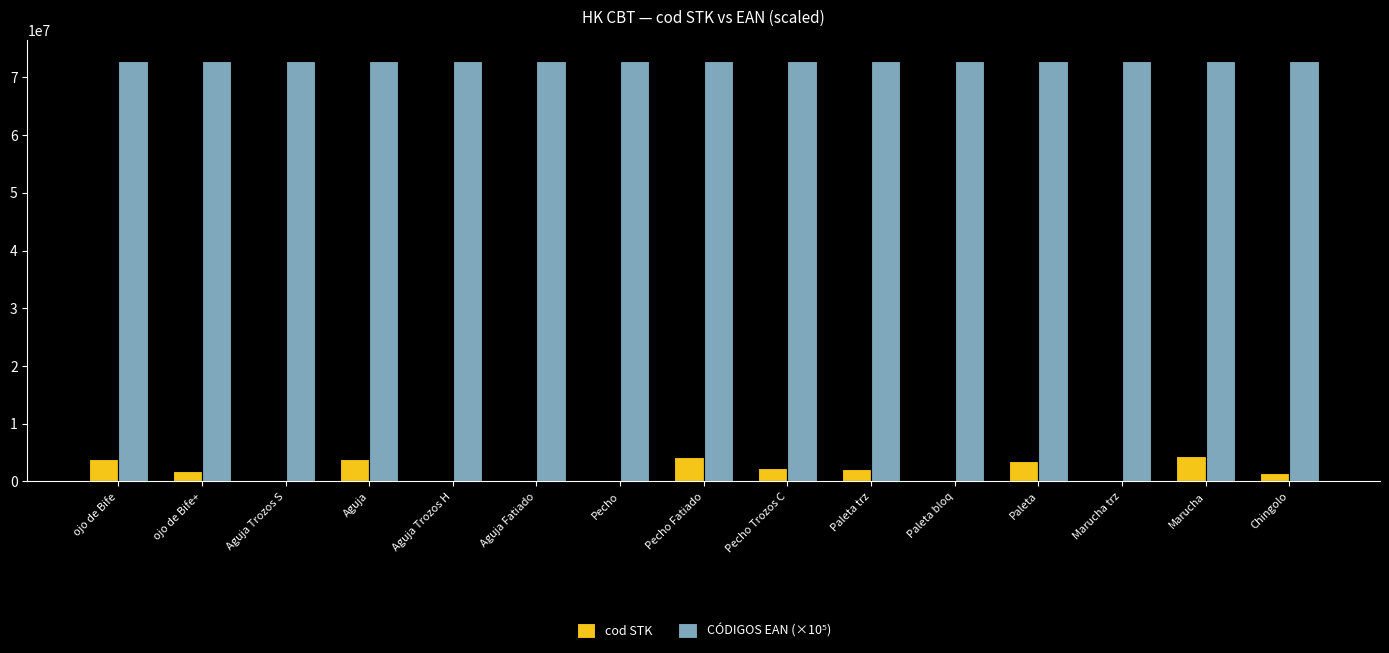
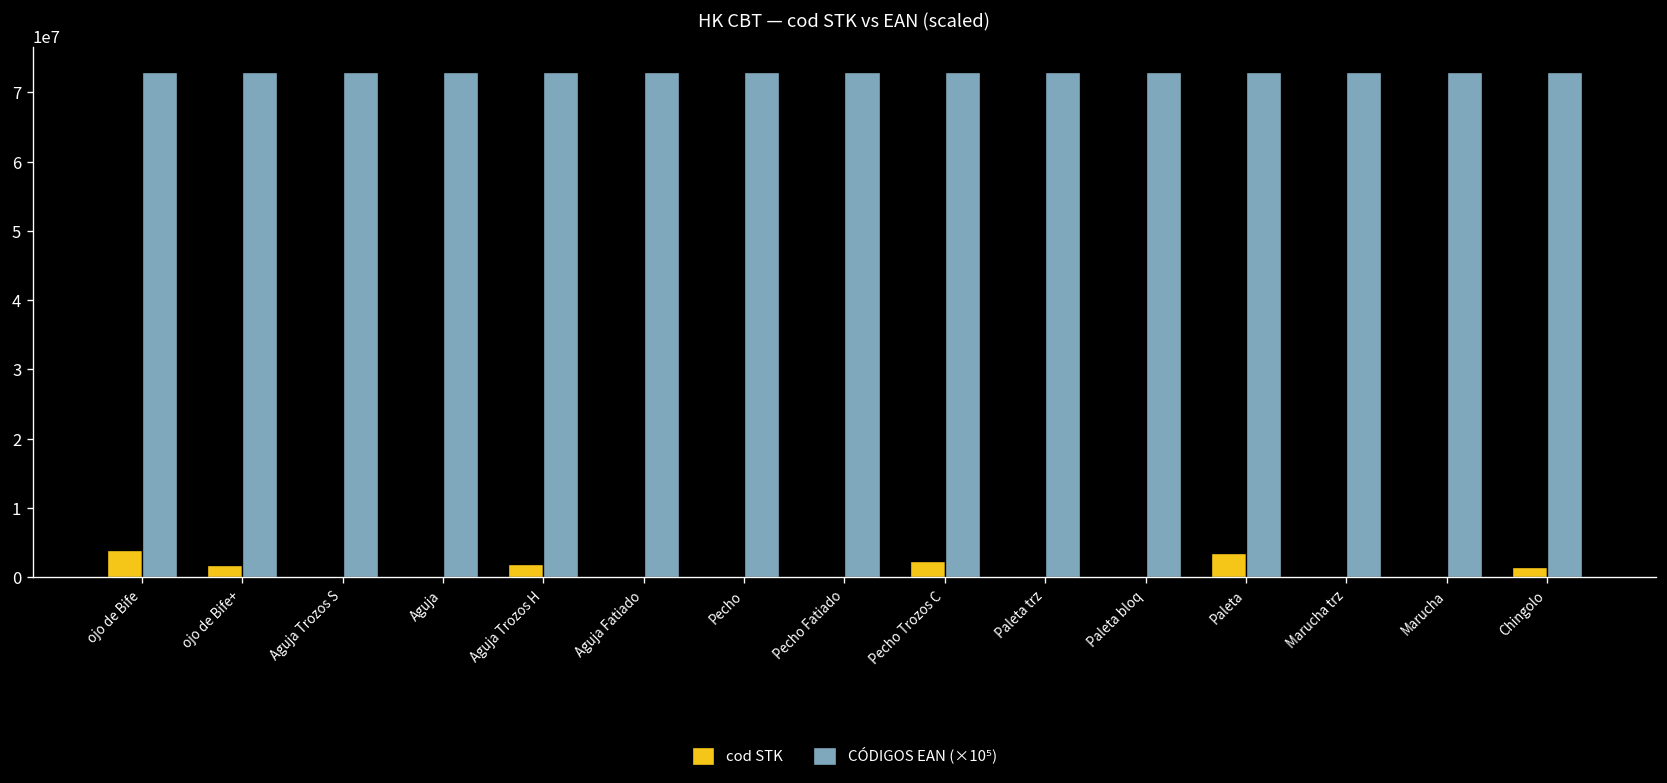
cod STK, Aguja: 4000000 -> 0
cod STK, Aguja Trozos H: 0 -> 2000000
cod STK, Pecho Fatiado: 4000000 -> 0
cod STK, Paleta trz: 2000000 -> 0
cod STK, Marucha: 4000000 -> 0
